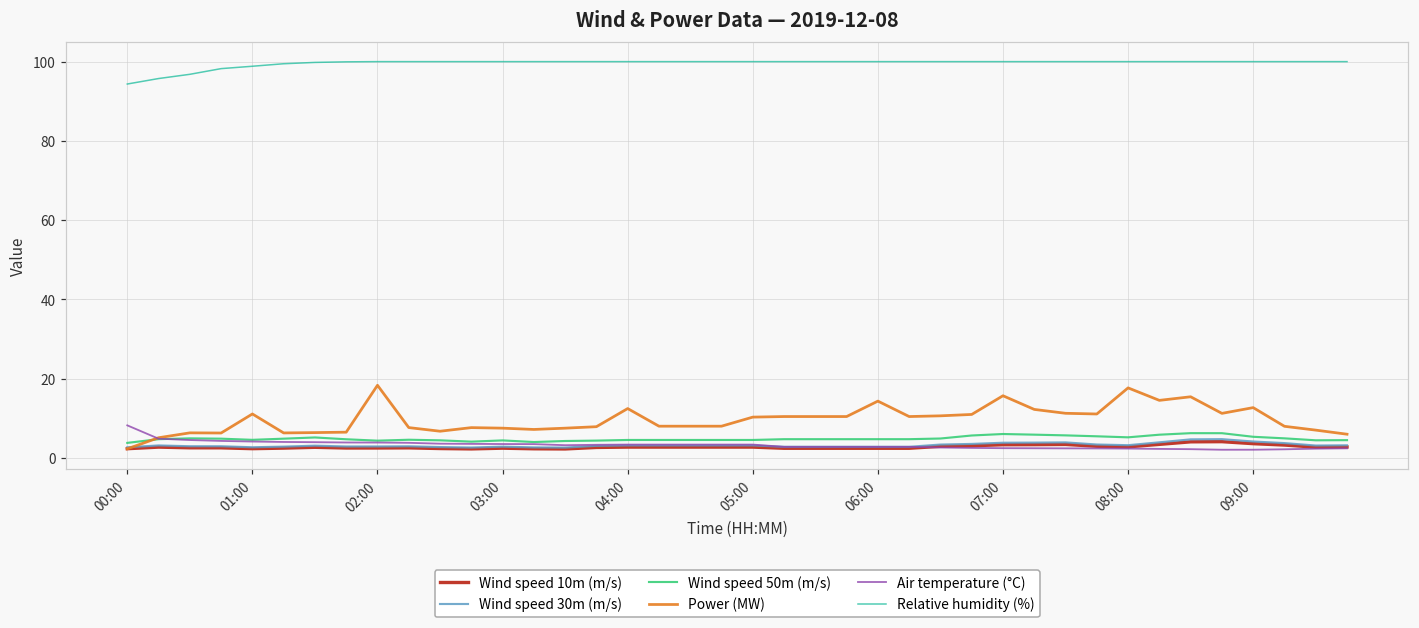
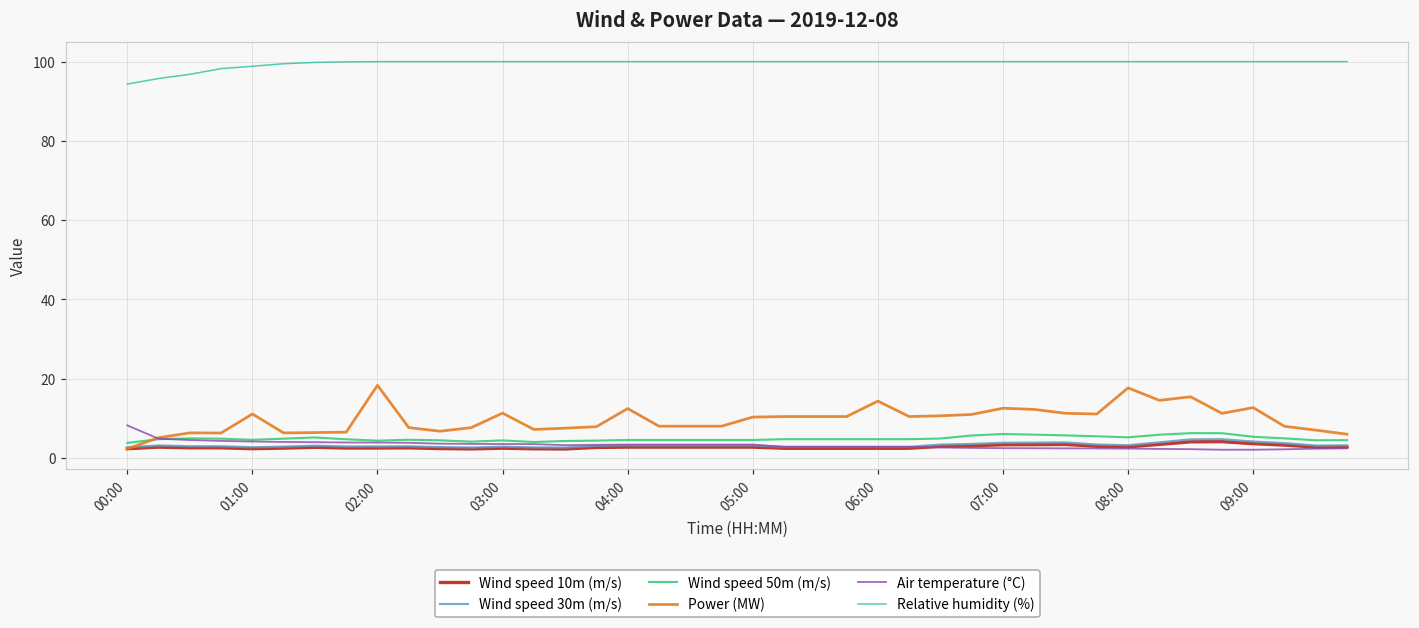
Power (MW), 03:00: 8 -> 11
Power (MW), 07:00: 16 -> 13
